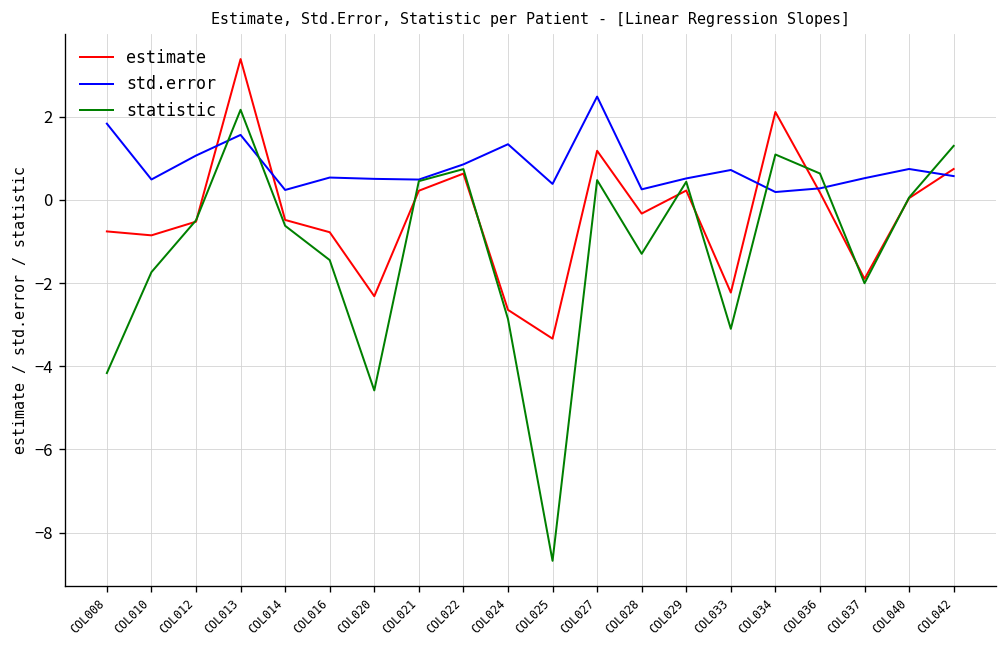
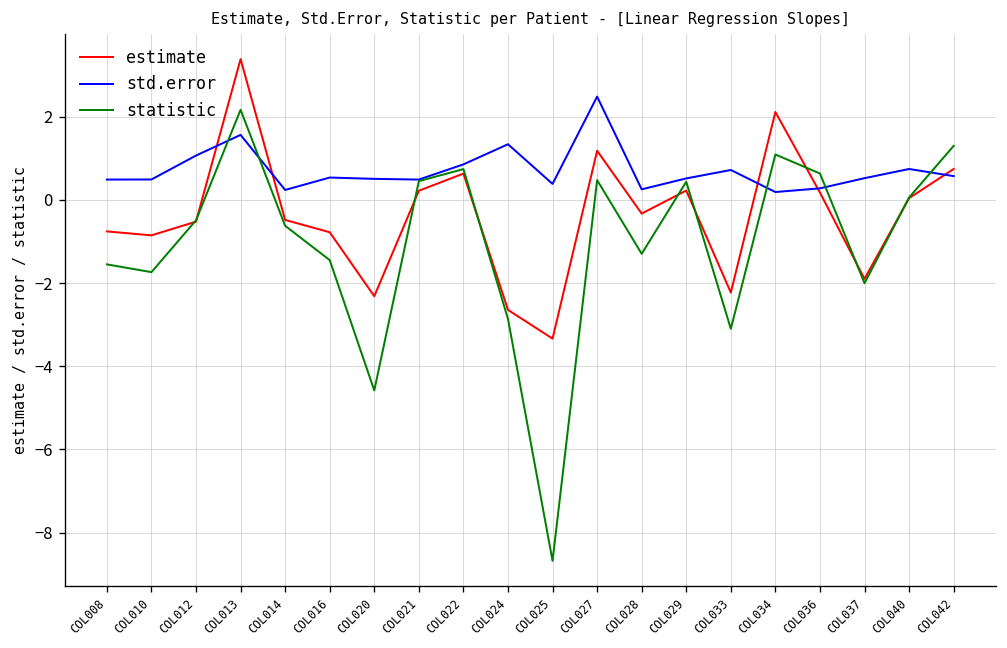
std.error, COL008: 1.8 -> 0.5
statistic, COL008: -4.2 -> -1.6
